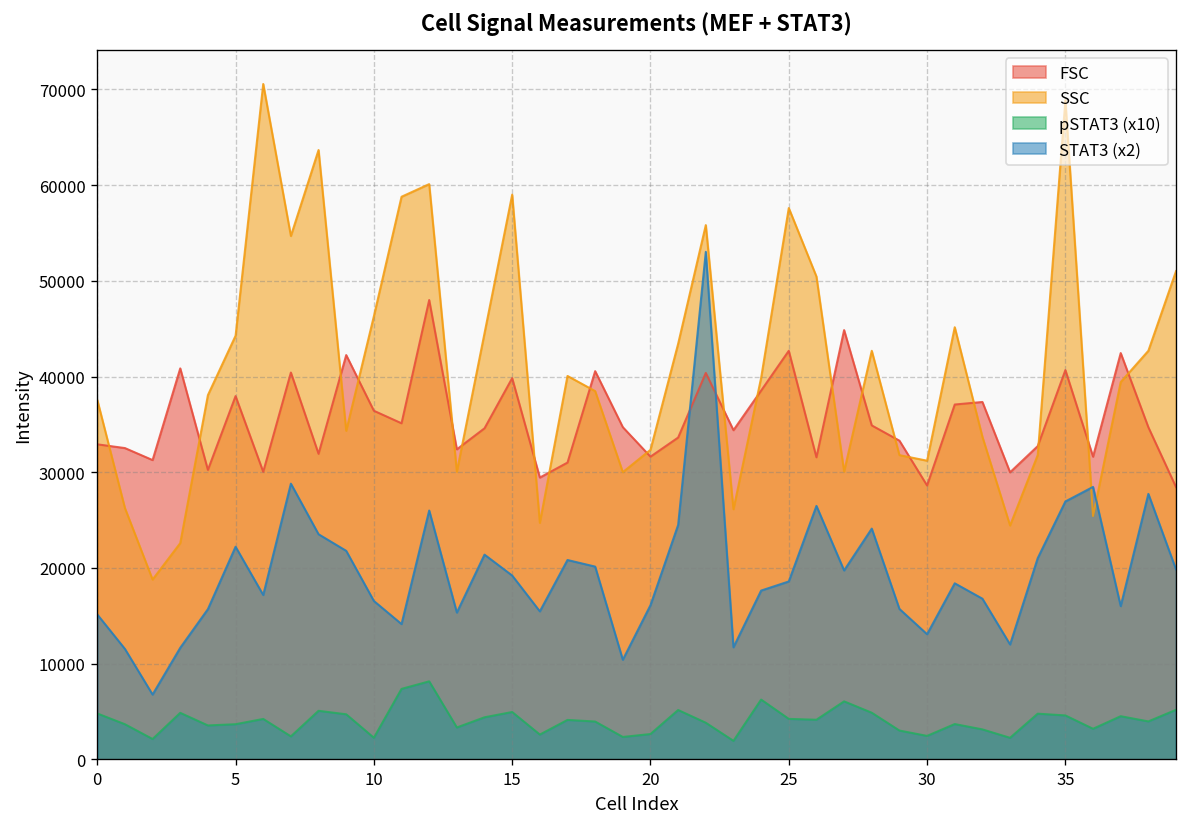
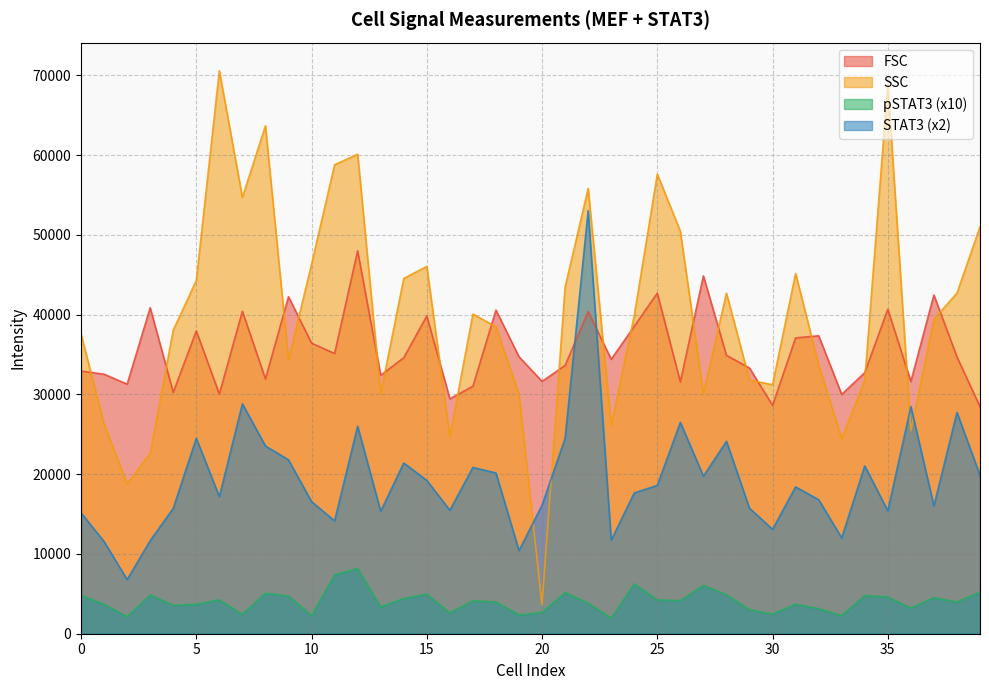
STAT3 (x2), 5: 22000 -> 24000
SSC, 15: 59000 -> 46000
SSC, 20: 32000 -> 4000
STAT3 (x2), 35: 27000 -> 15000
